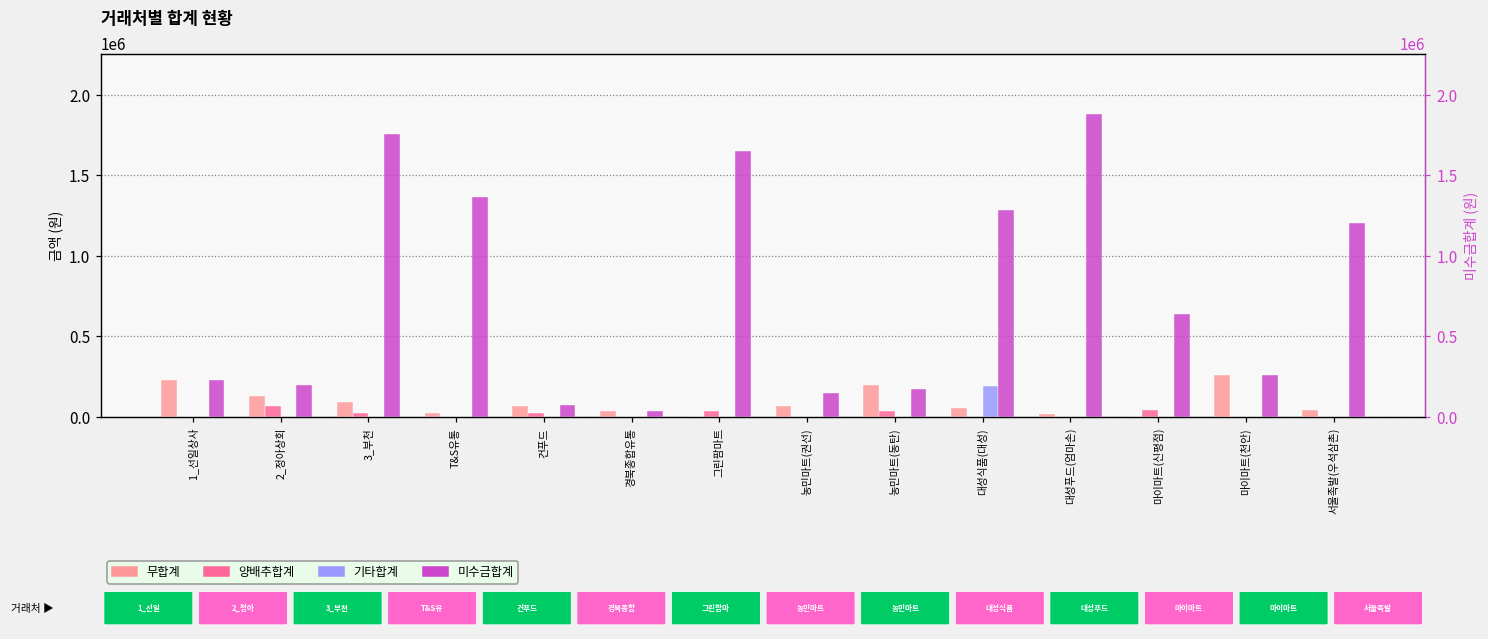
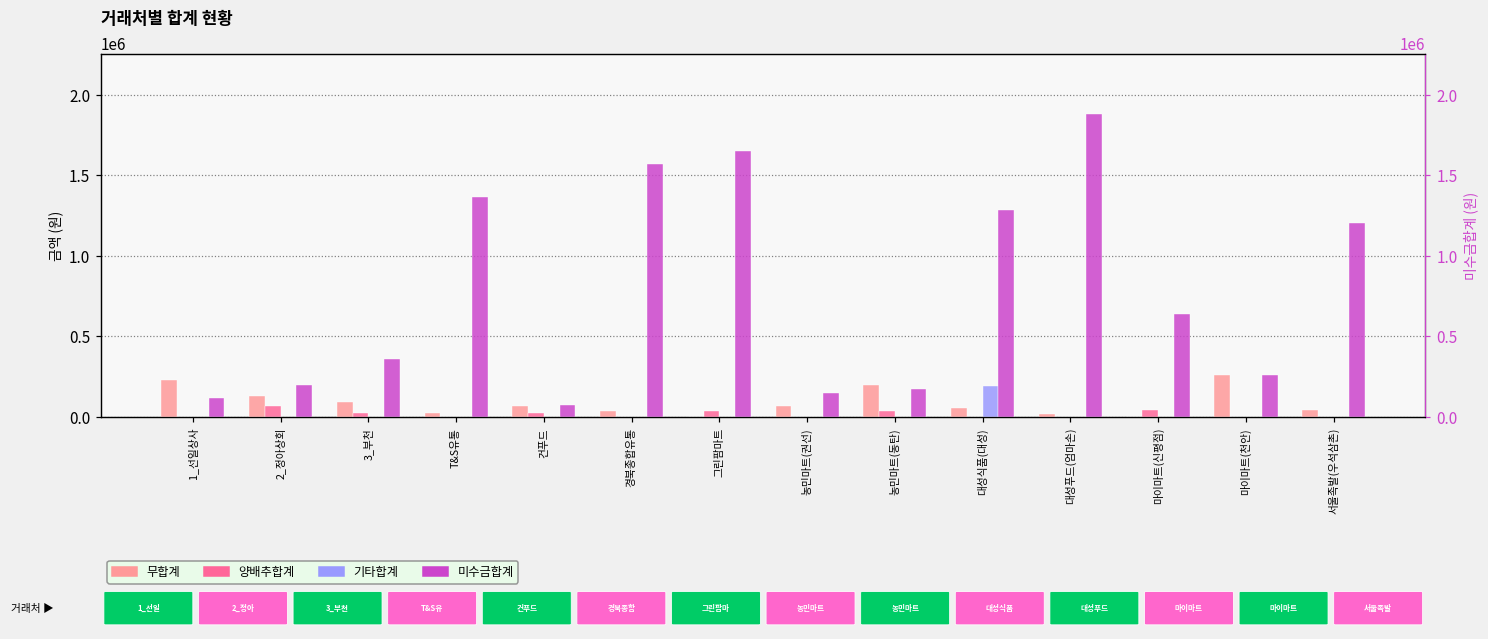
미수금합계, 1_선일상사: 230000 -> 120000
미수금합계, 3_부천: 1760000 -> 360000
미수금합계, 경북종합유통: 40000 -> 1570000
